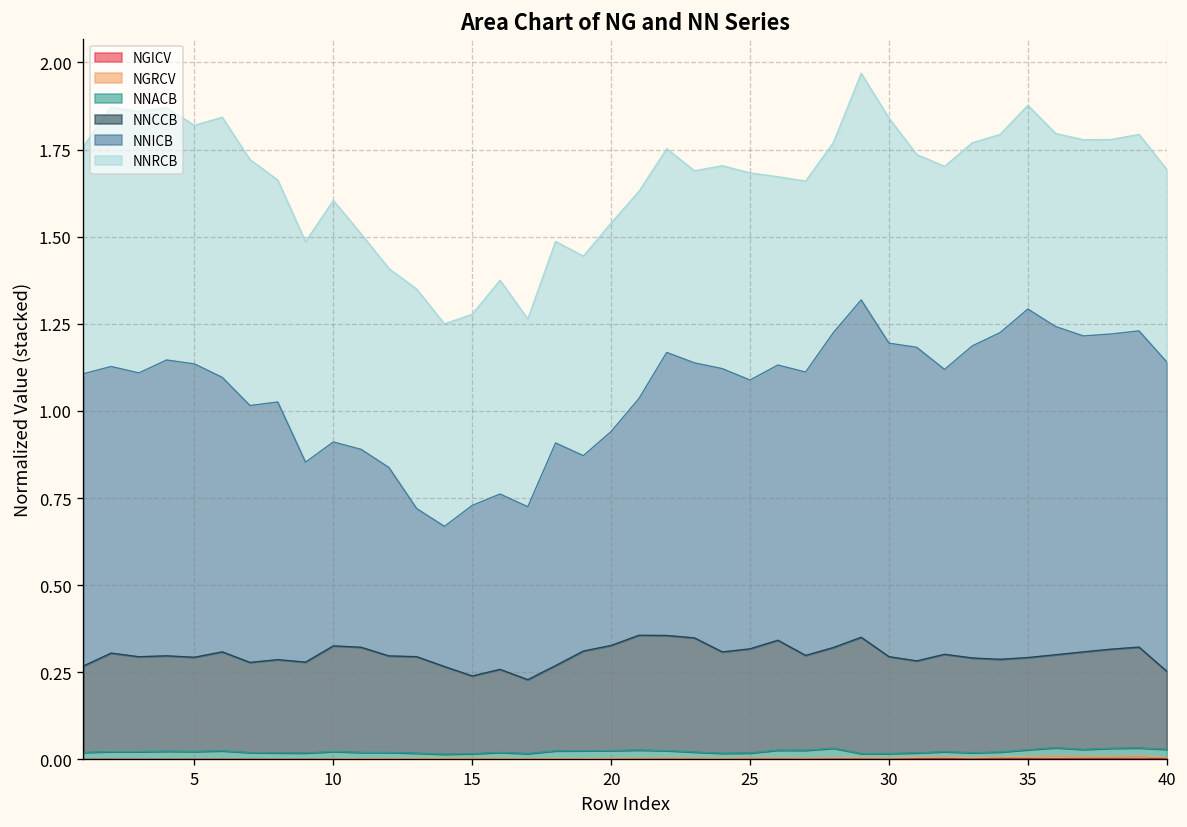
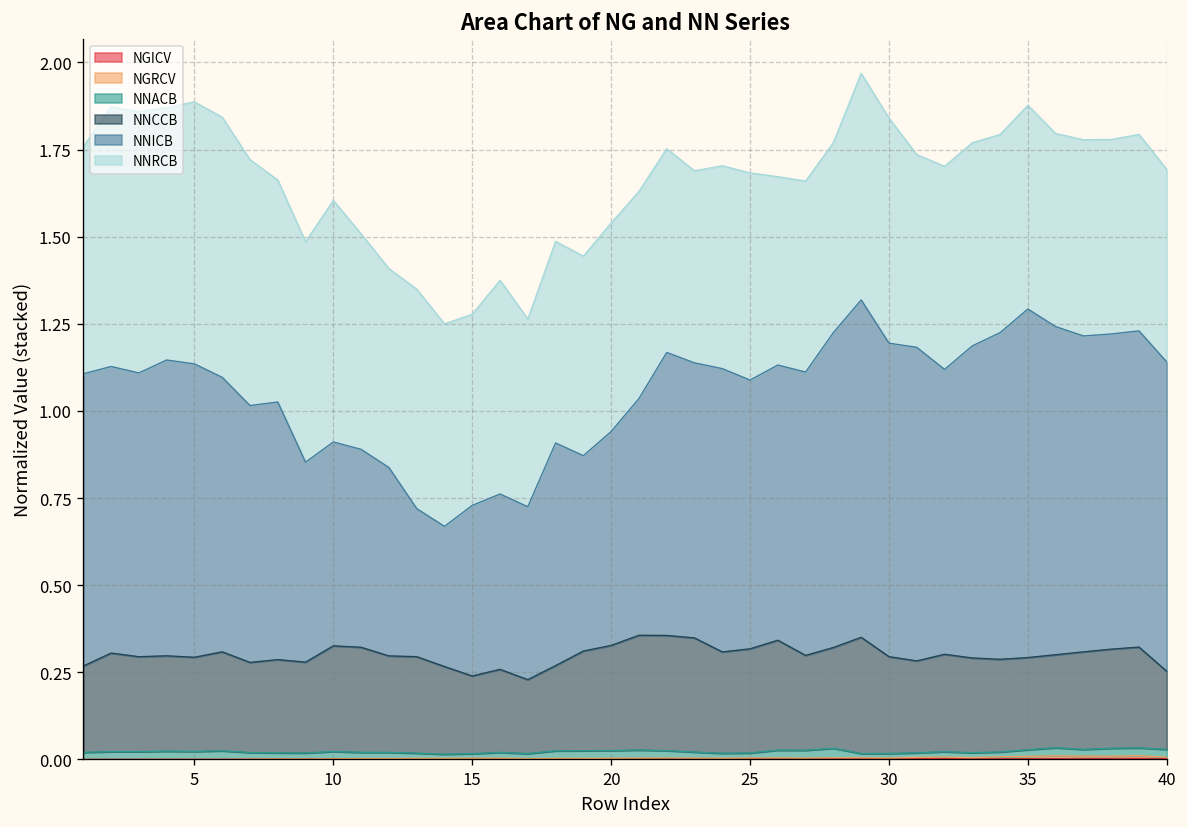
NNRCB, 5: 0.68 -> 0.75
